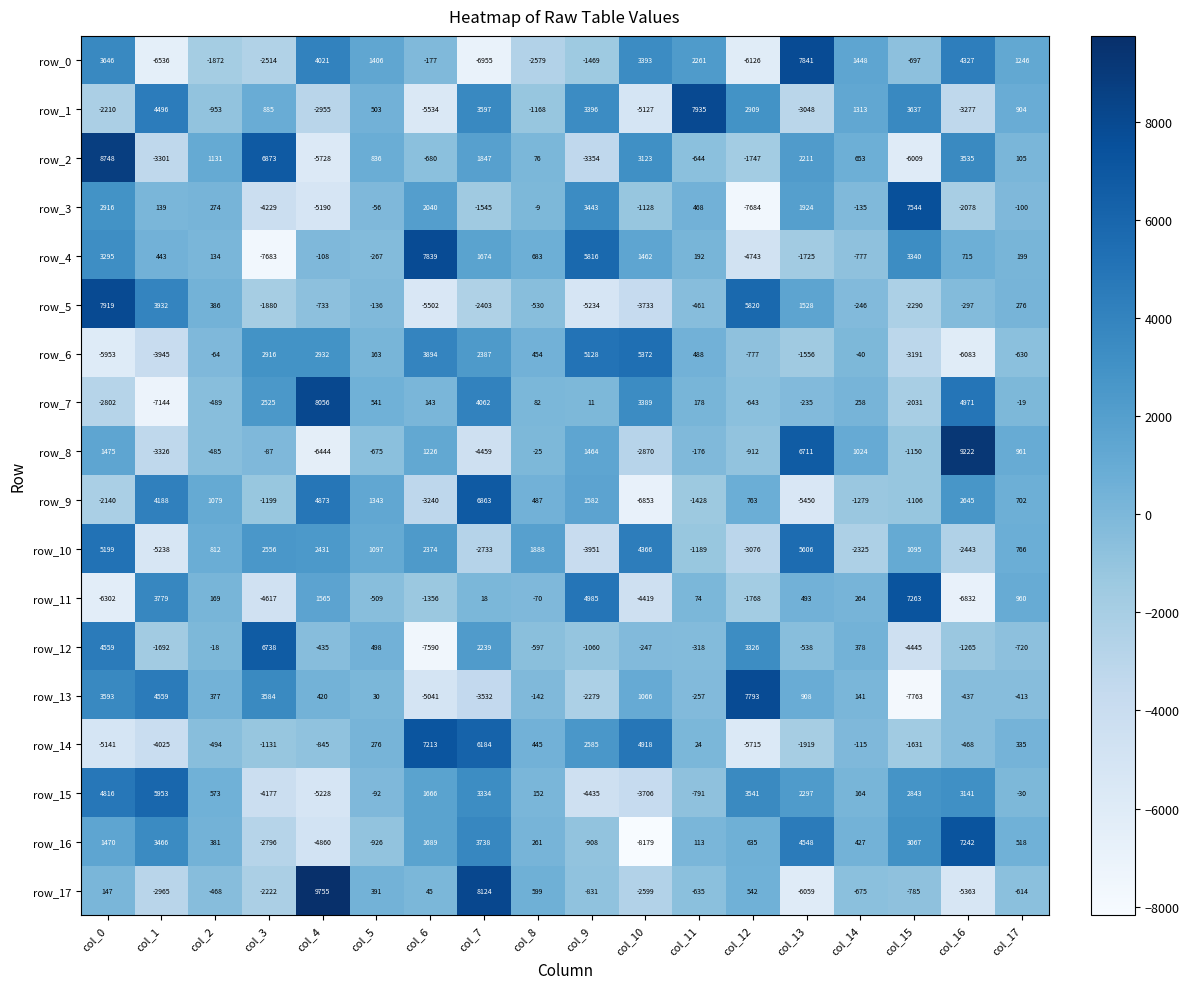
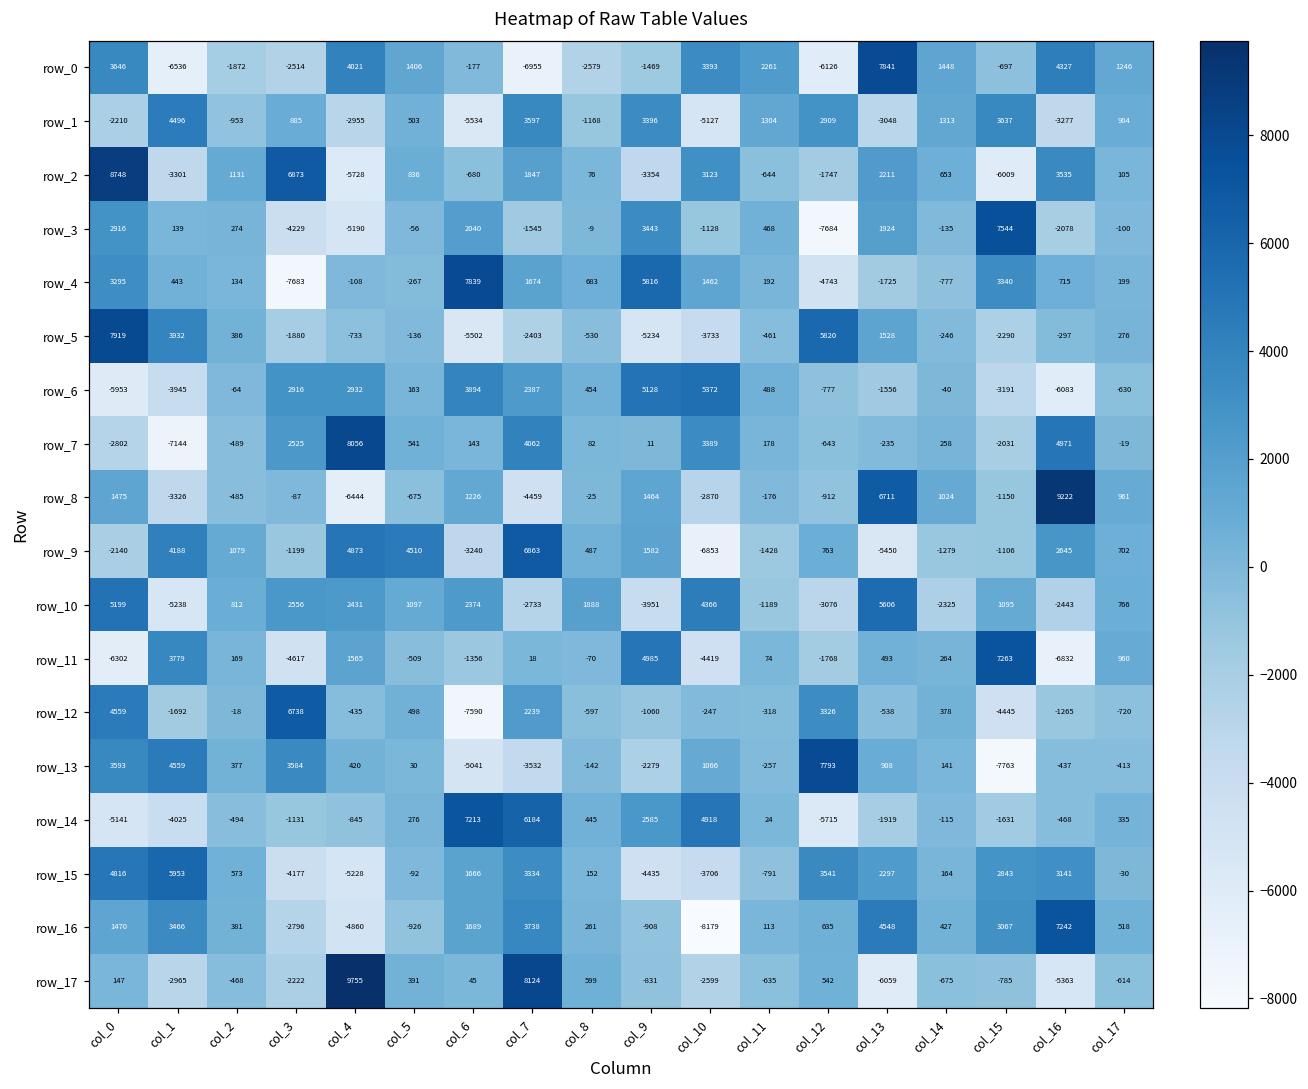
row_1, col_11: 7935 -> 1304
row_9, col_5: 1343 -> 4510
